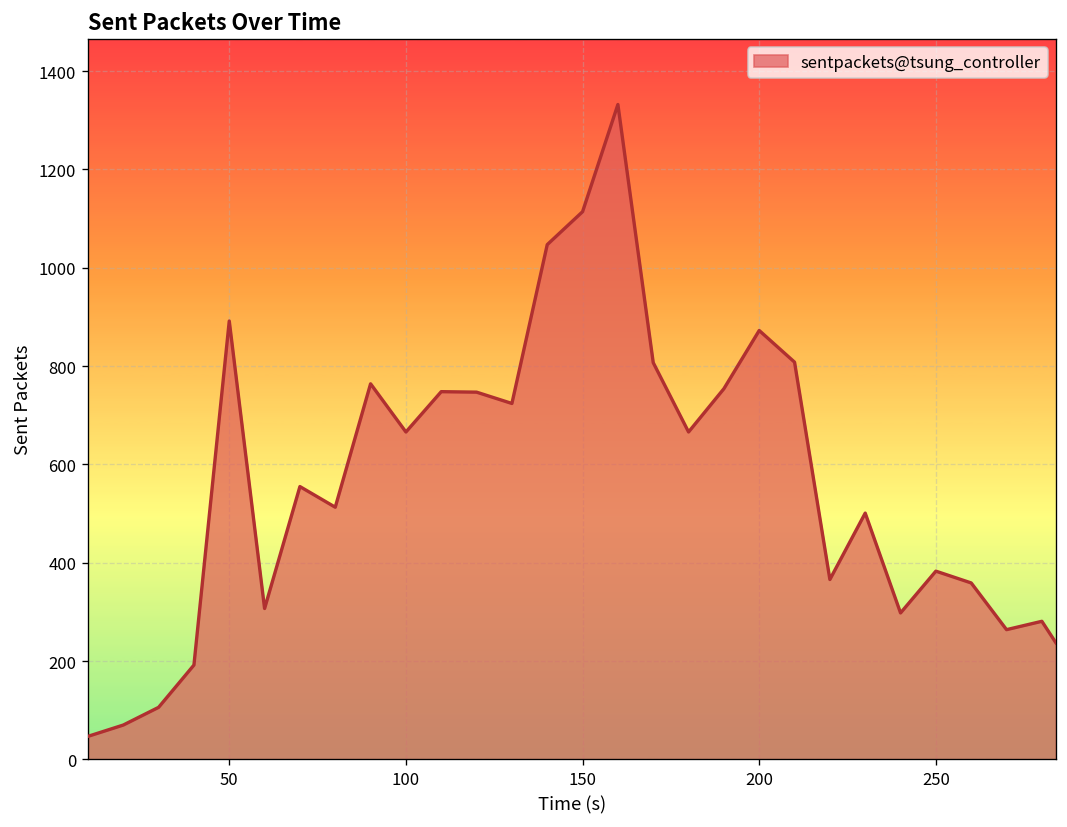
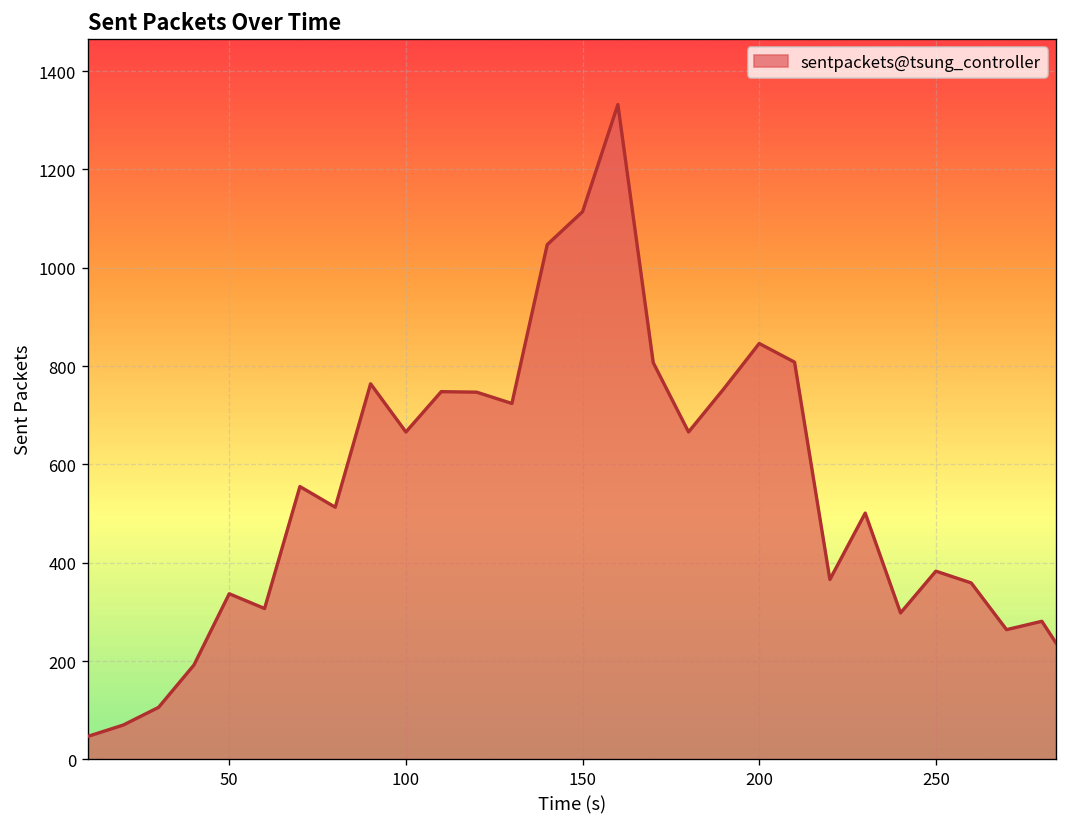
50: 890 -> 340
200: 870 -> 850
